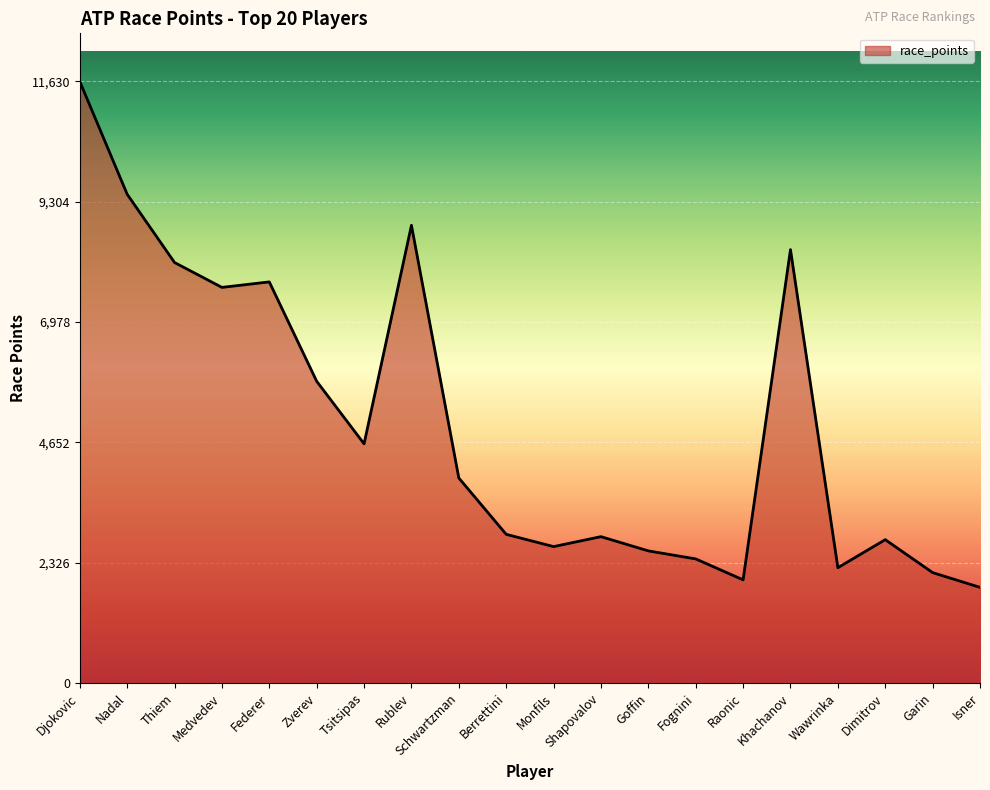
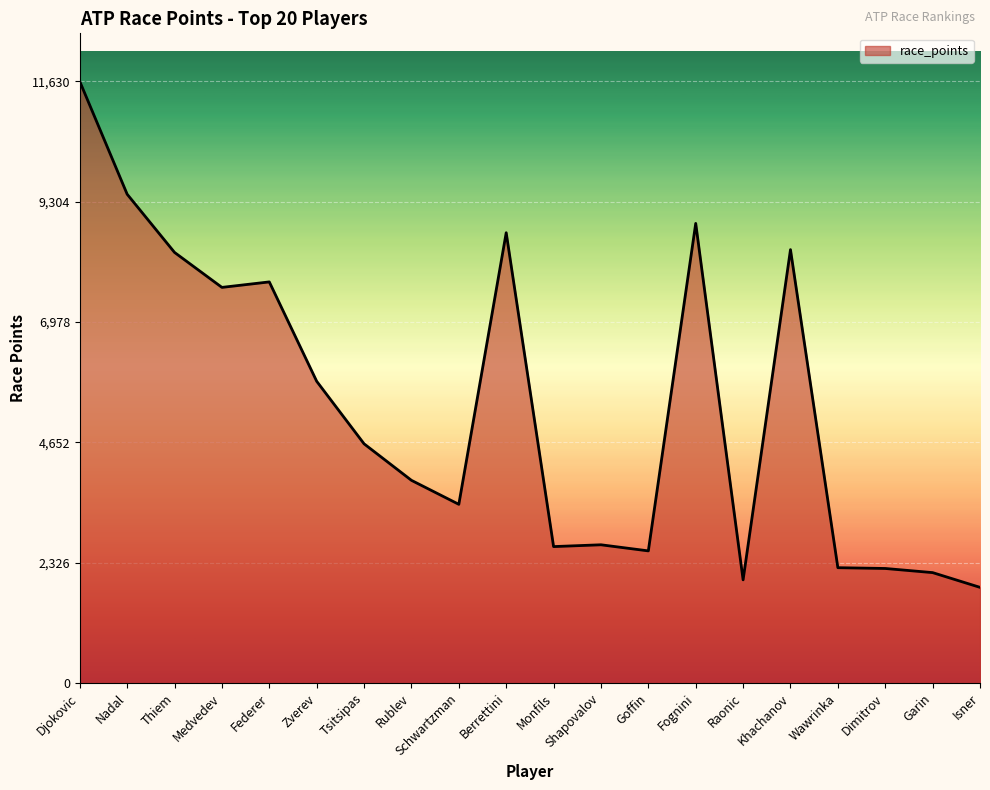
Thiem: 8,100 -> 8,300
Rublev: 8,800 -> 3,900
Schwartzman: 4,000 -> 3,500
Berrettini: 2,900 -> 8,700
Shapovalov: 2,800 -> 2,700
Fognini: 2,400 -> 8,900
Dimitrov: 2,800 -> 2,200
